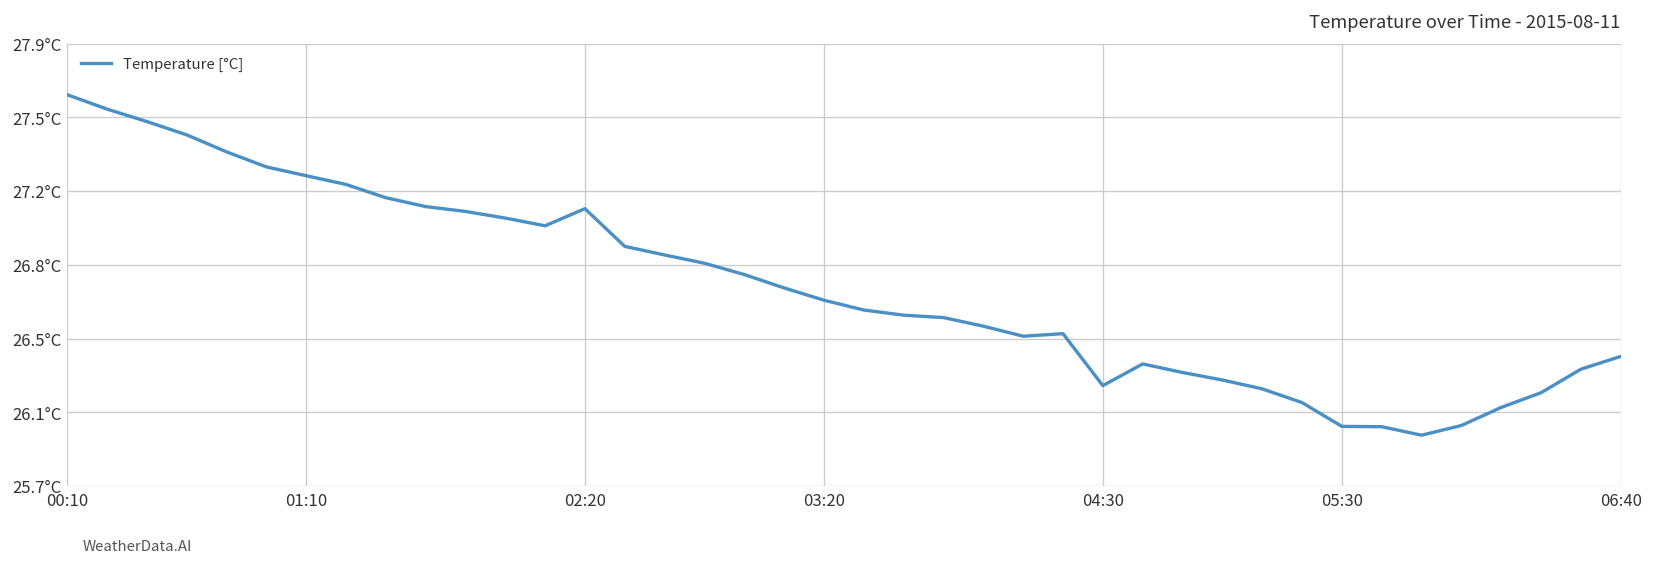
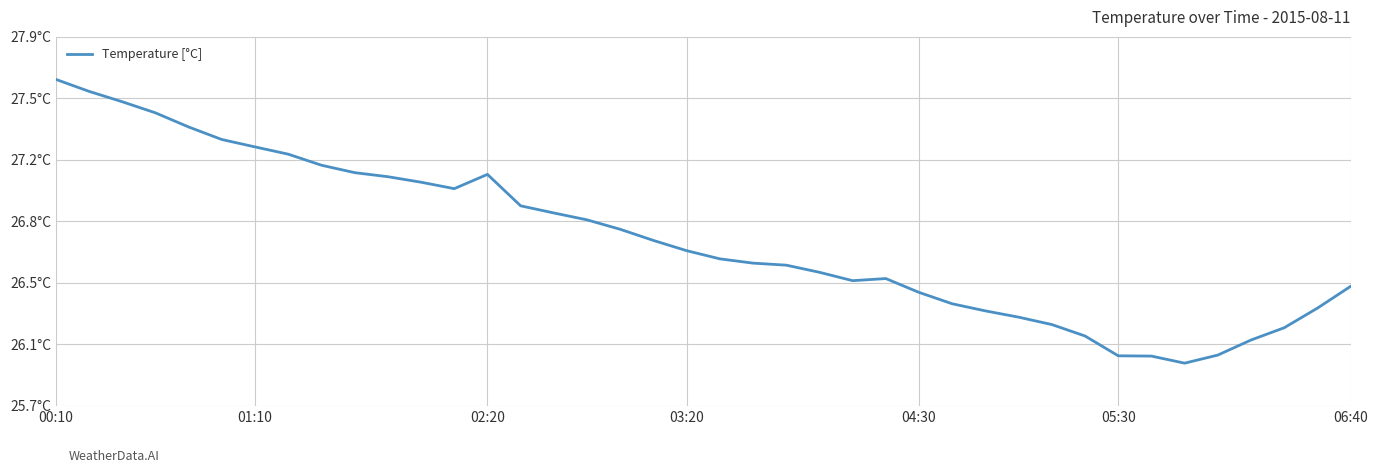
04:30: 26.23°C -> 26.41°C
06:40: 26.38°C -> 26.44°C
